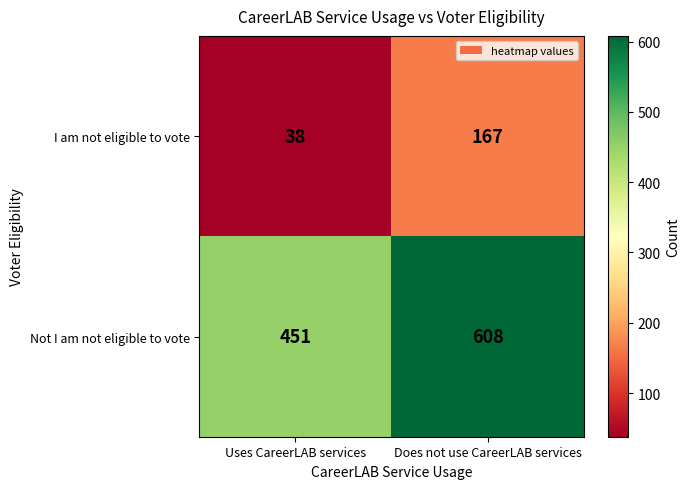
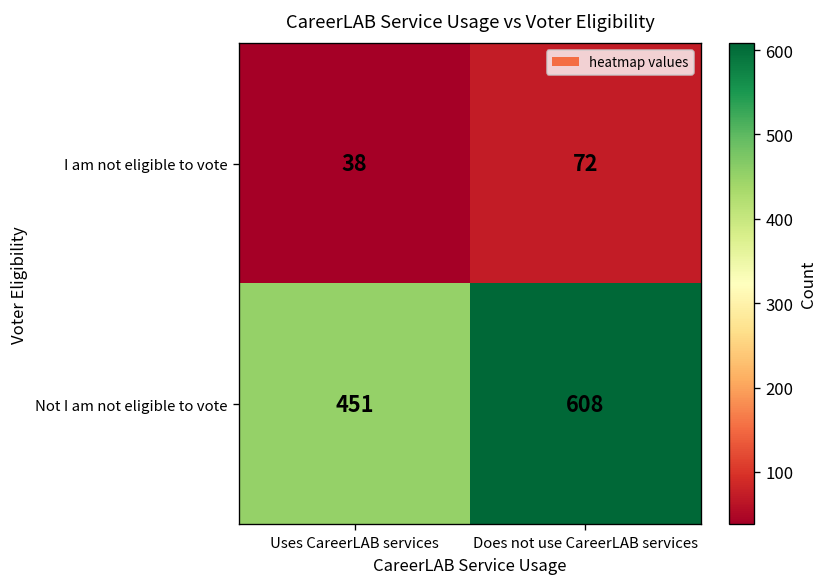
I am not eligible to vote, Does not use CareerLAB services: 167 -> 72
